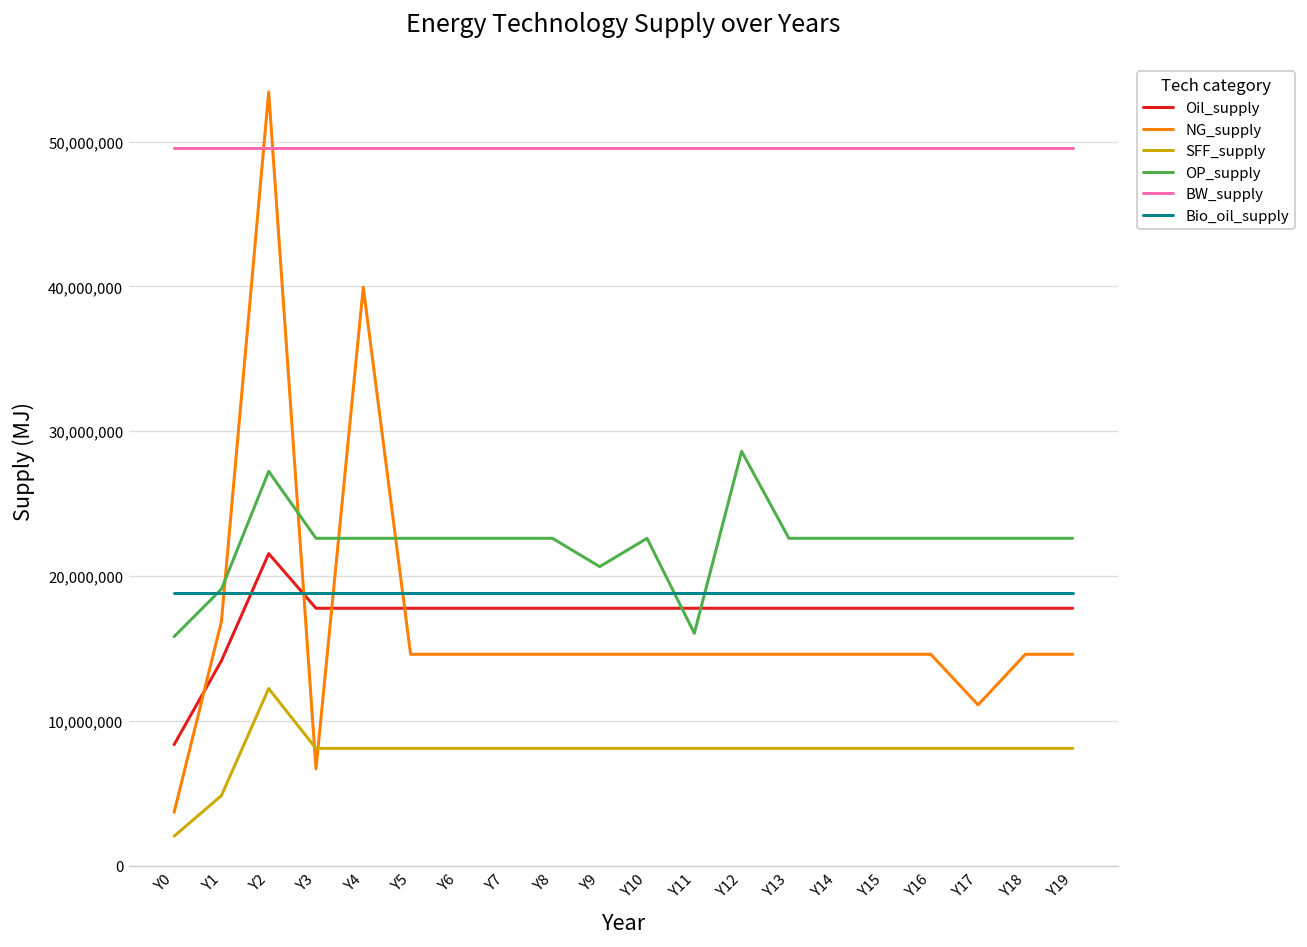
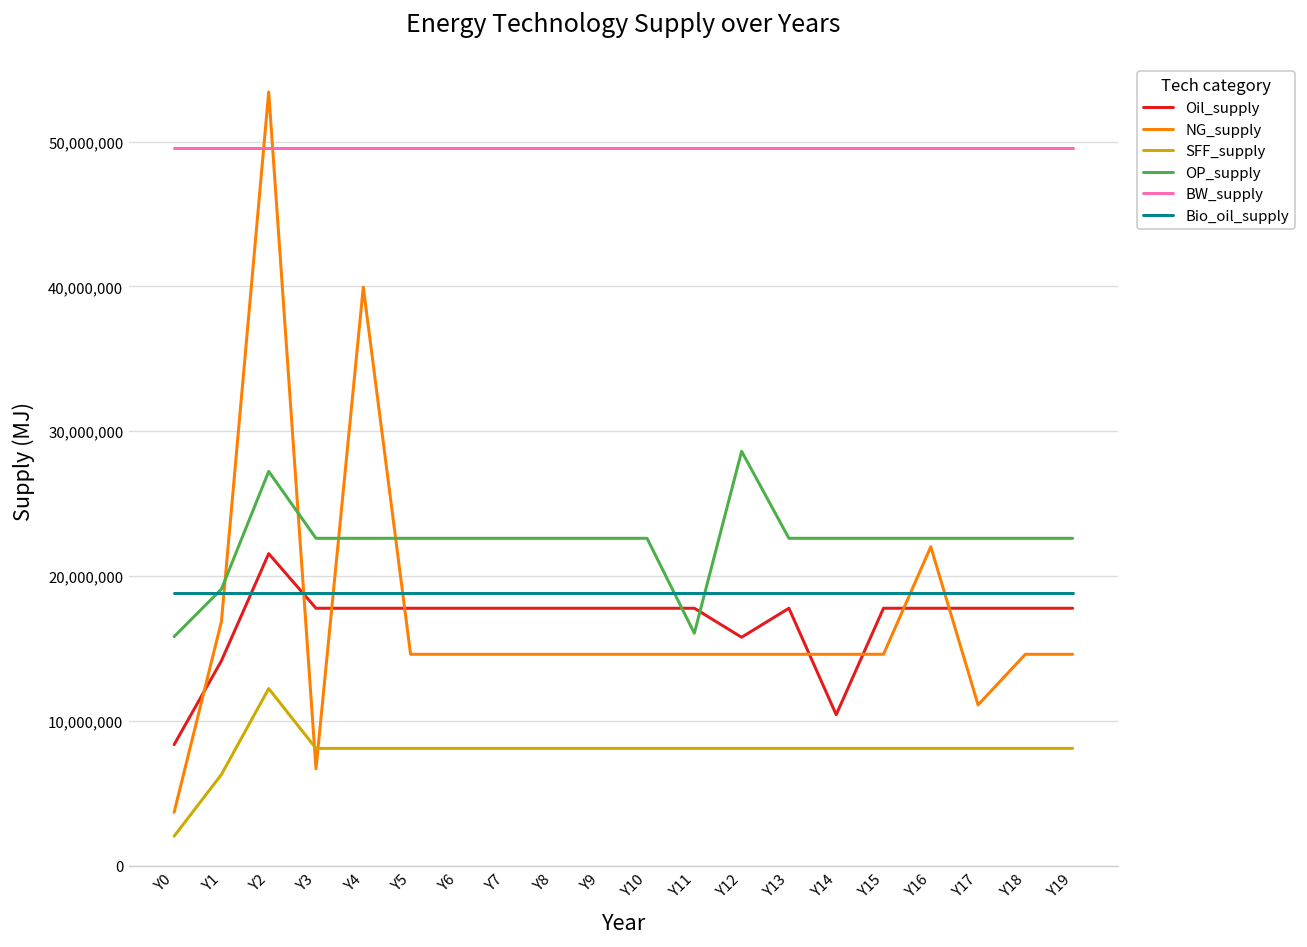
SFF_supply, Y1: 4,800,000 -> 6,300,000
OP_supply, Y9: 20,700,000 -> 22,600,000
Oil_supply, Y12: 17,800,000 -> 15,800,000
Oil_supply, Y14: 17,800,000 -> 10,400,000
NG_supply, Y16: 14,600,000 -> 22,000,000
